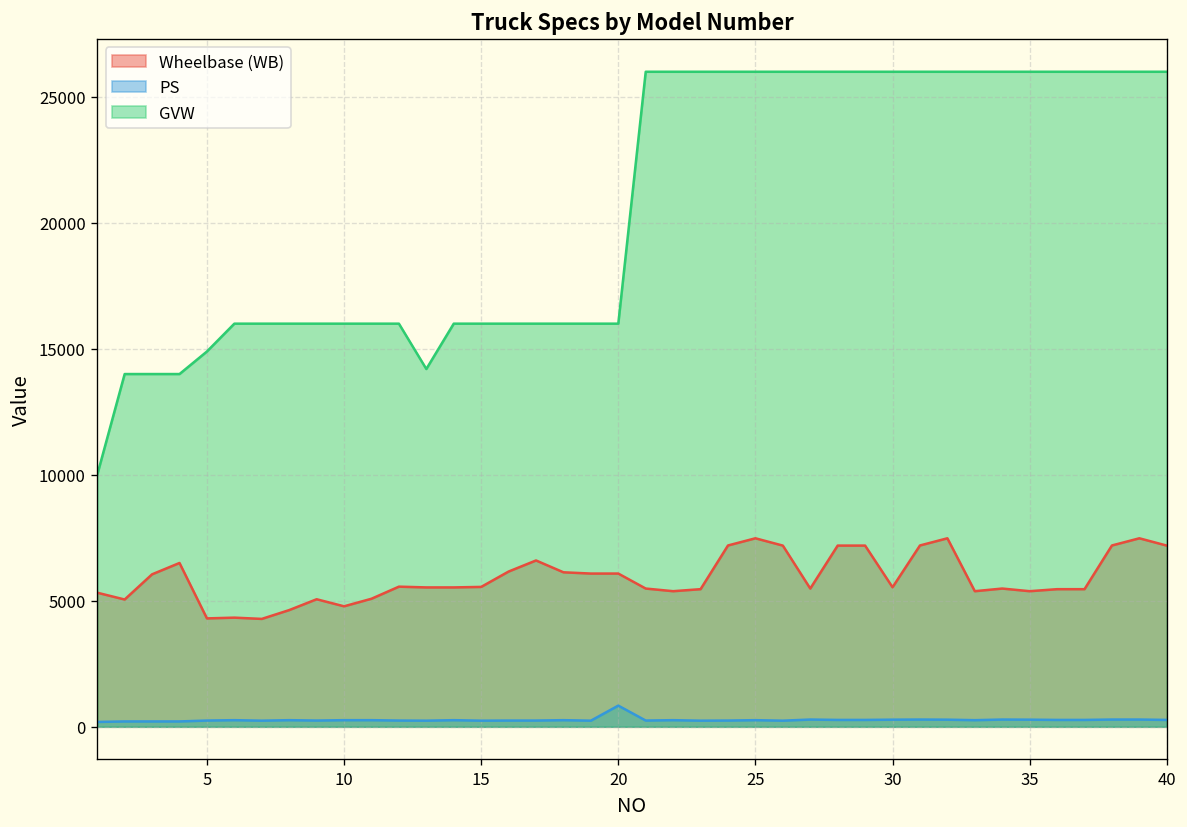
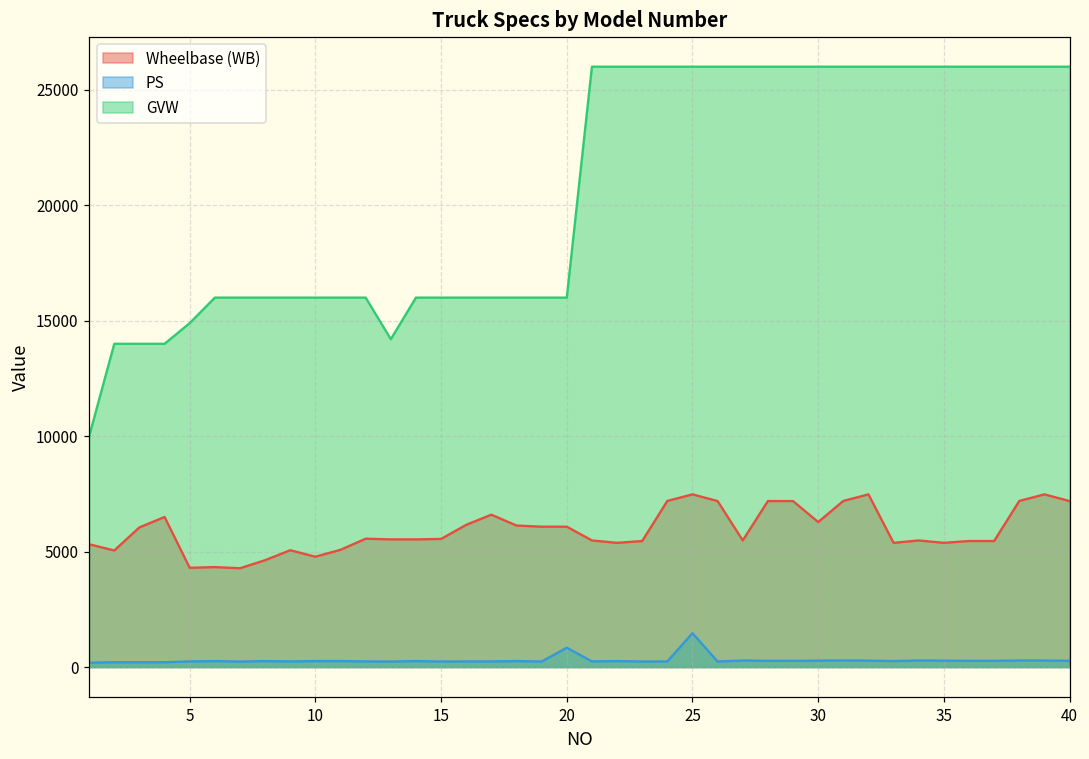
PS, 25: 300 -> 1500
Wheelbase (WB), 30: 5500 -> 6300
